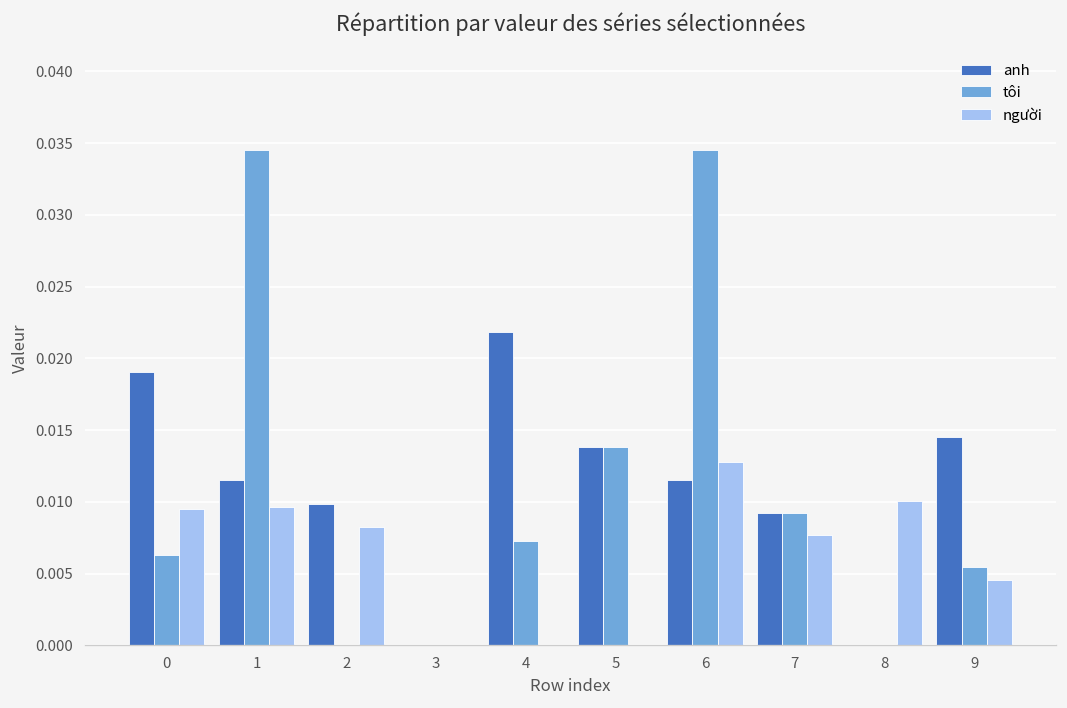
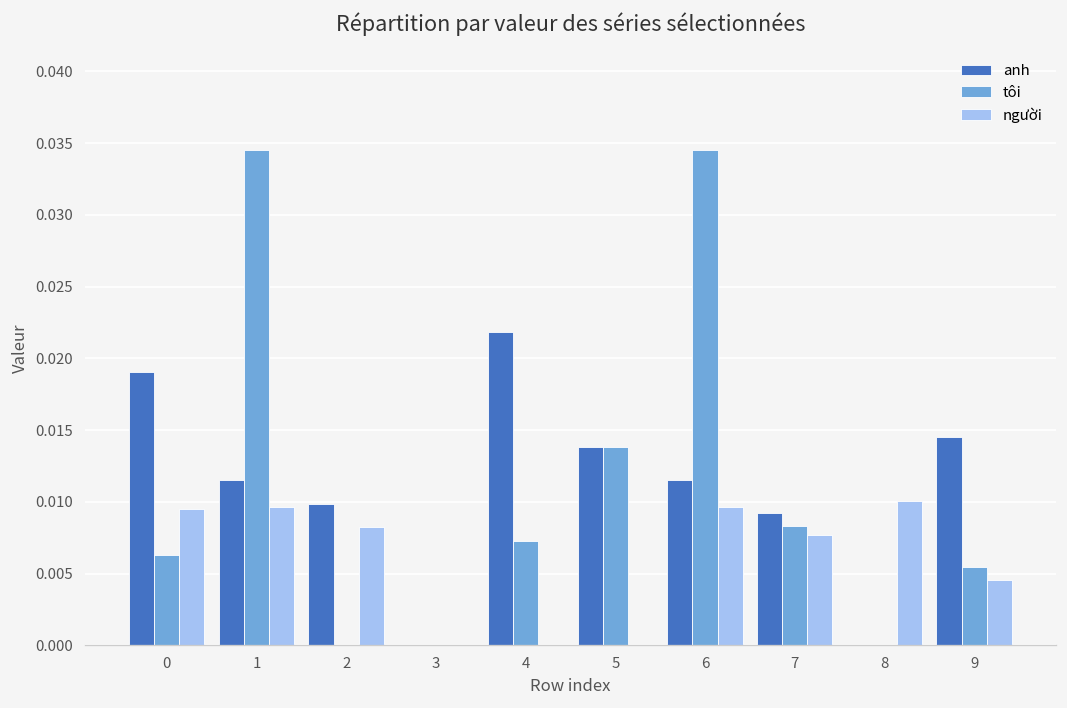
người, 6: 0.0128 -> 0.0096
tôi, 7: 0.0092 -> 0.0083
